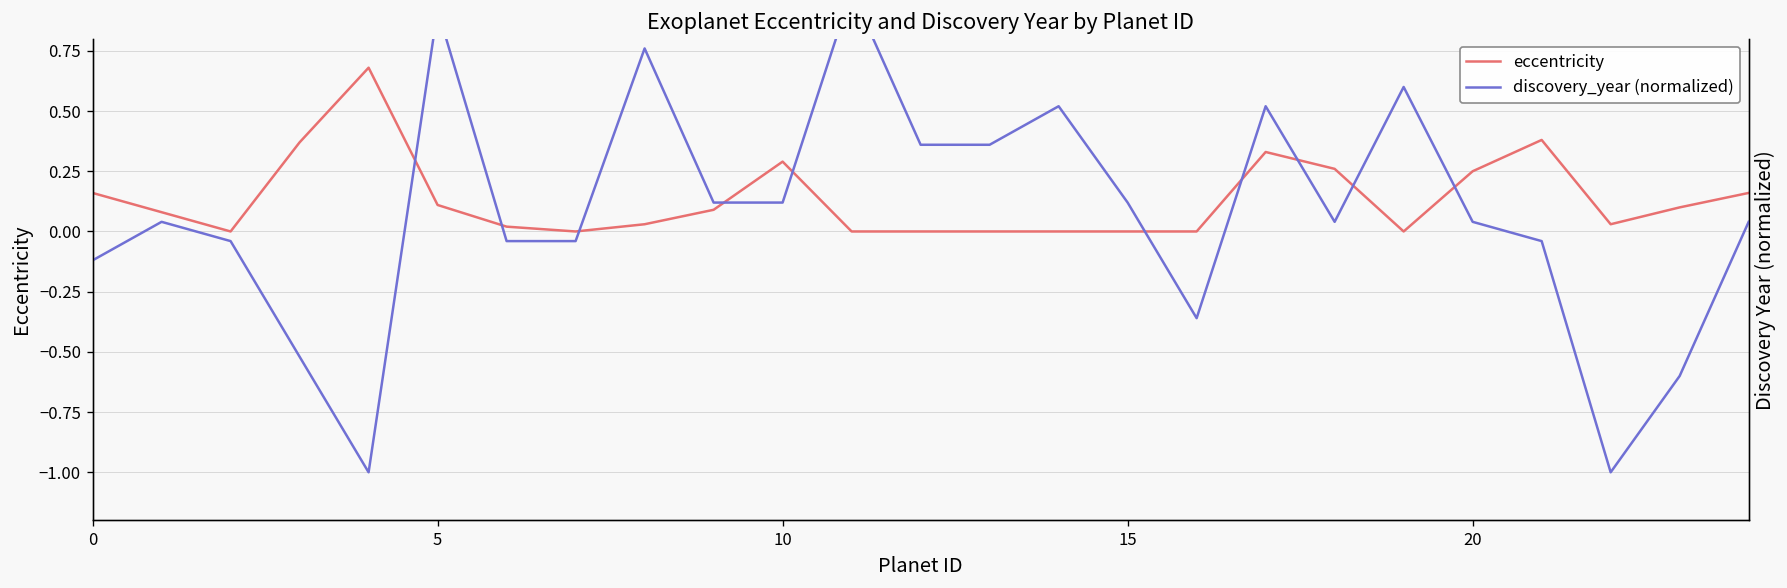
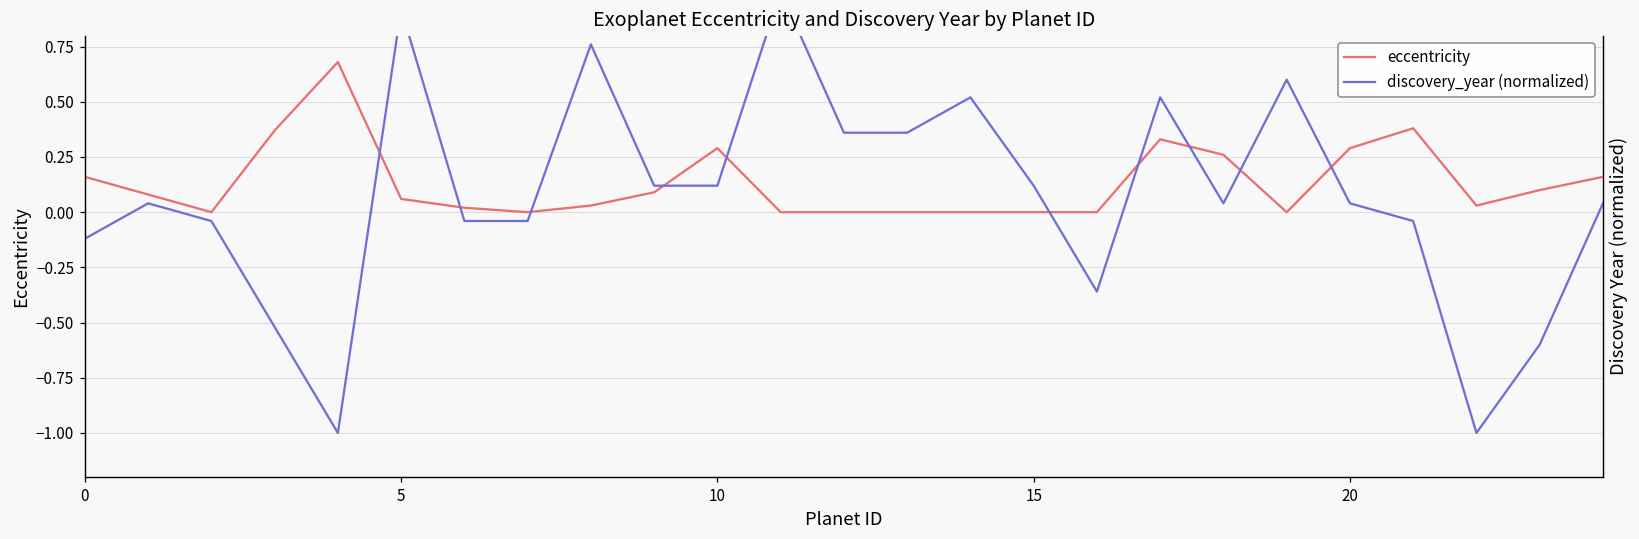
eccentricity, 5: 0.11 -> 0.06
eccentricity, 20: 0.25 -> 0.29
